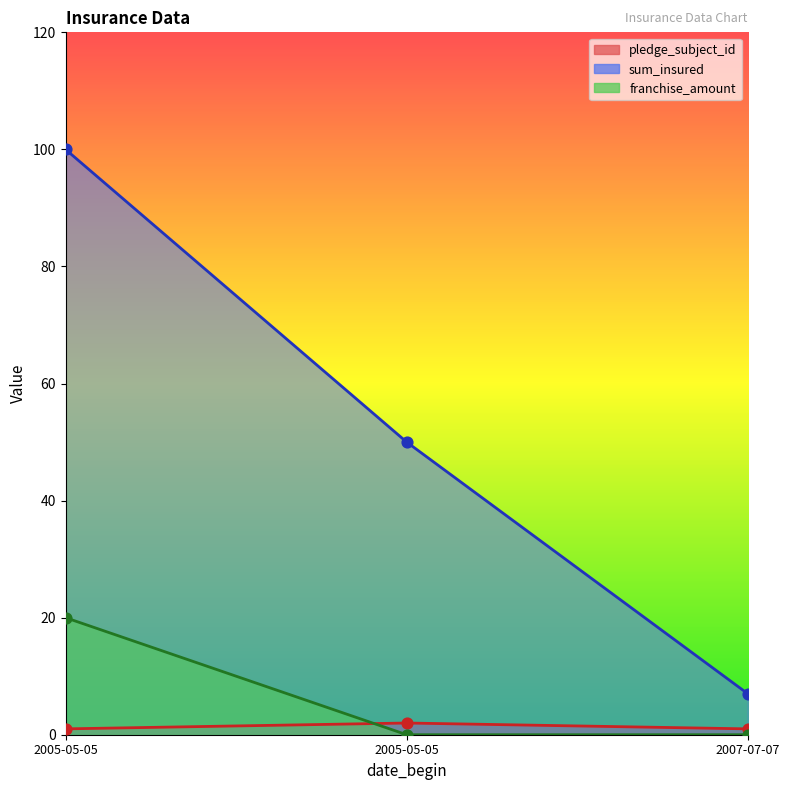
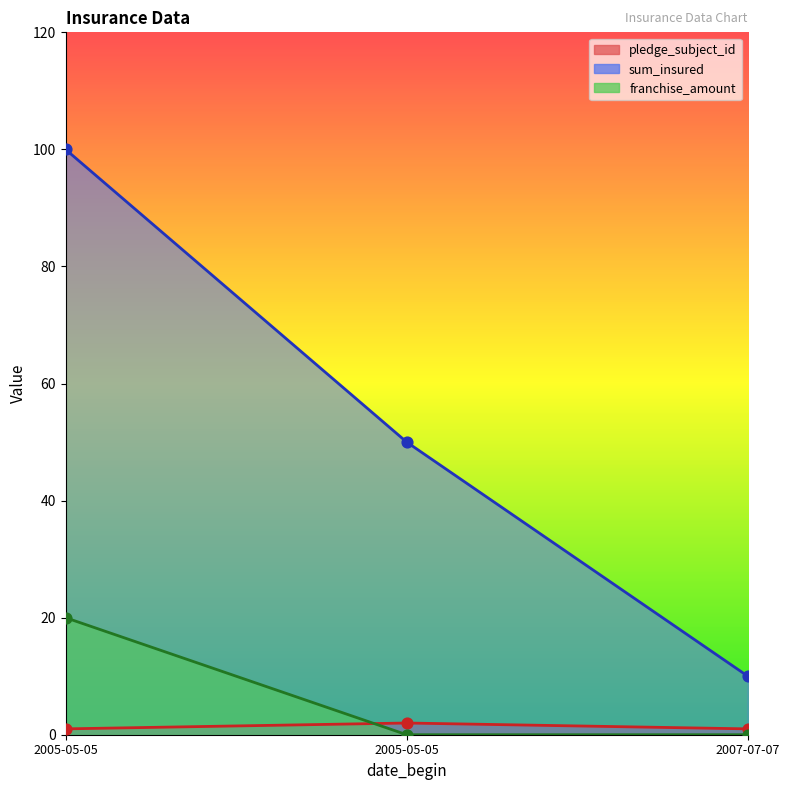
sum_insured, 2007-07-07: 7 -> 10
